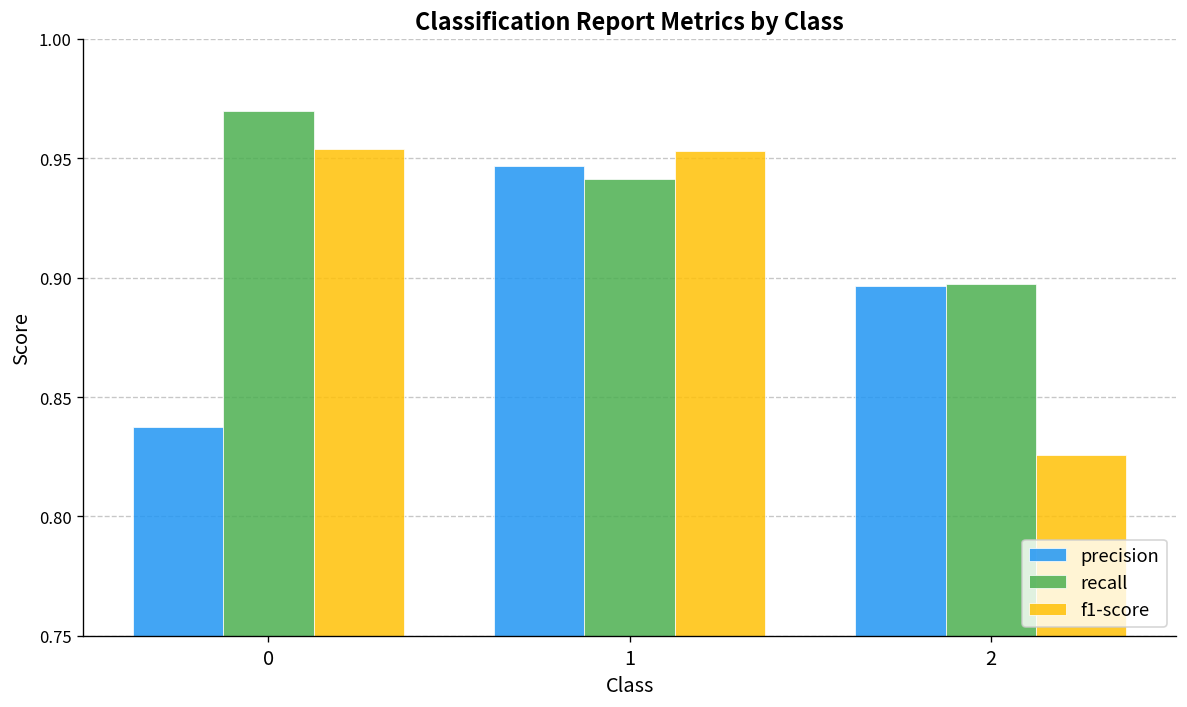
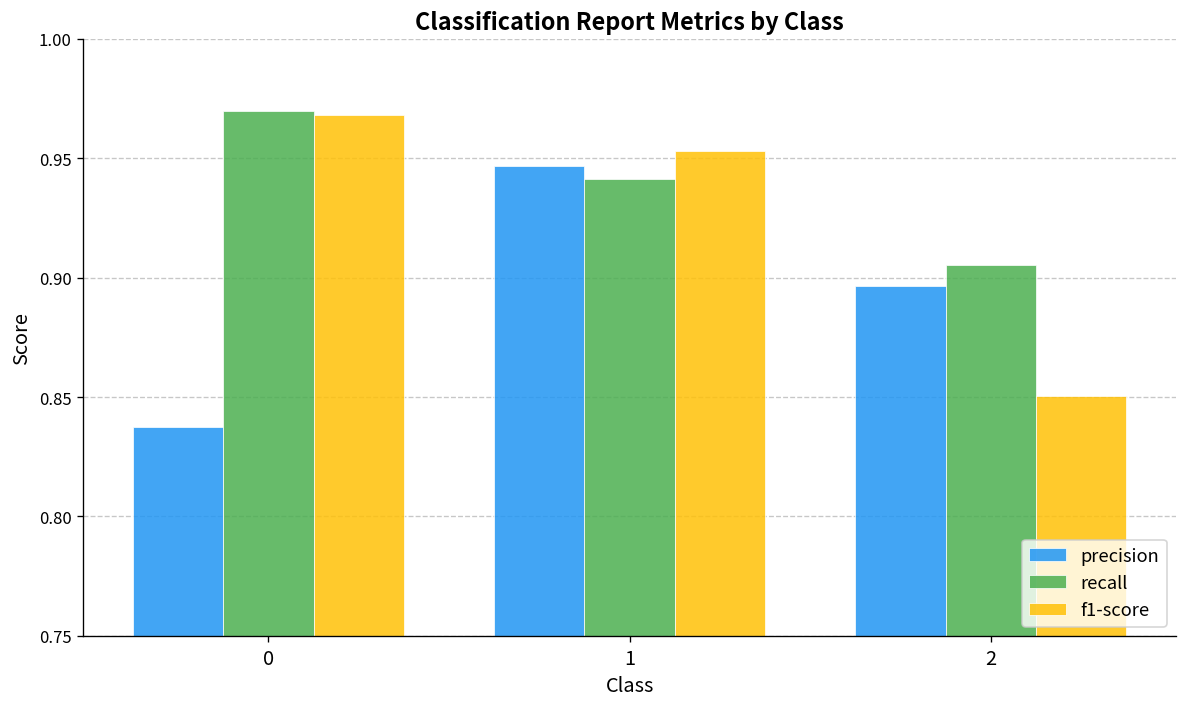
f1-score, 0: 0.954 -> 0.968
recall, 2: 0.897 -> 0.905
f1-score, 2: 0.826 -> 0.850
